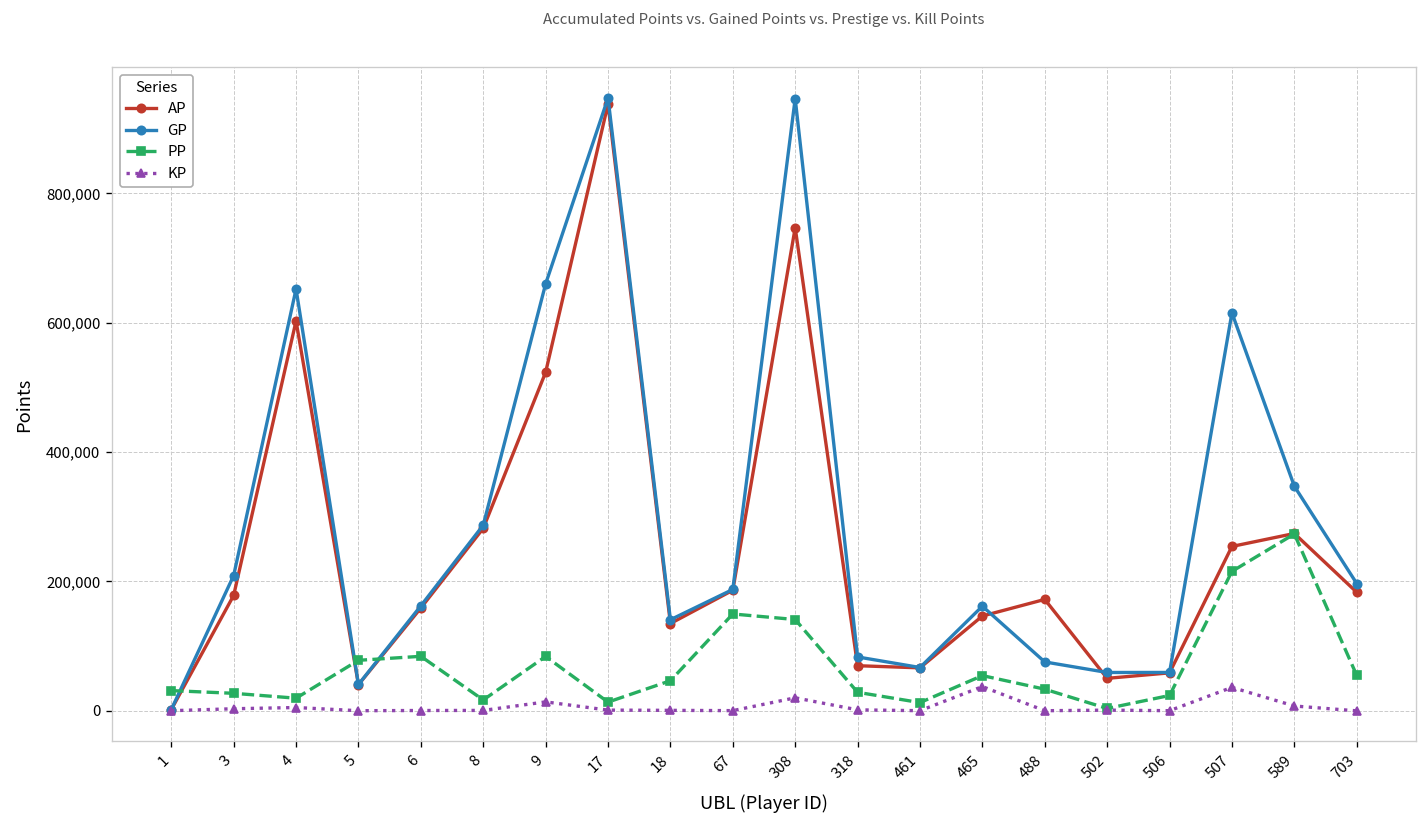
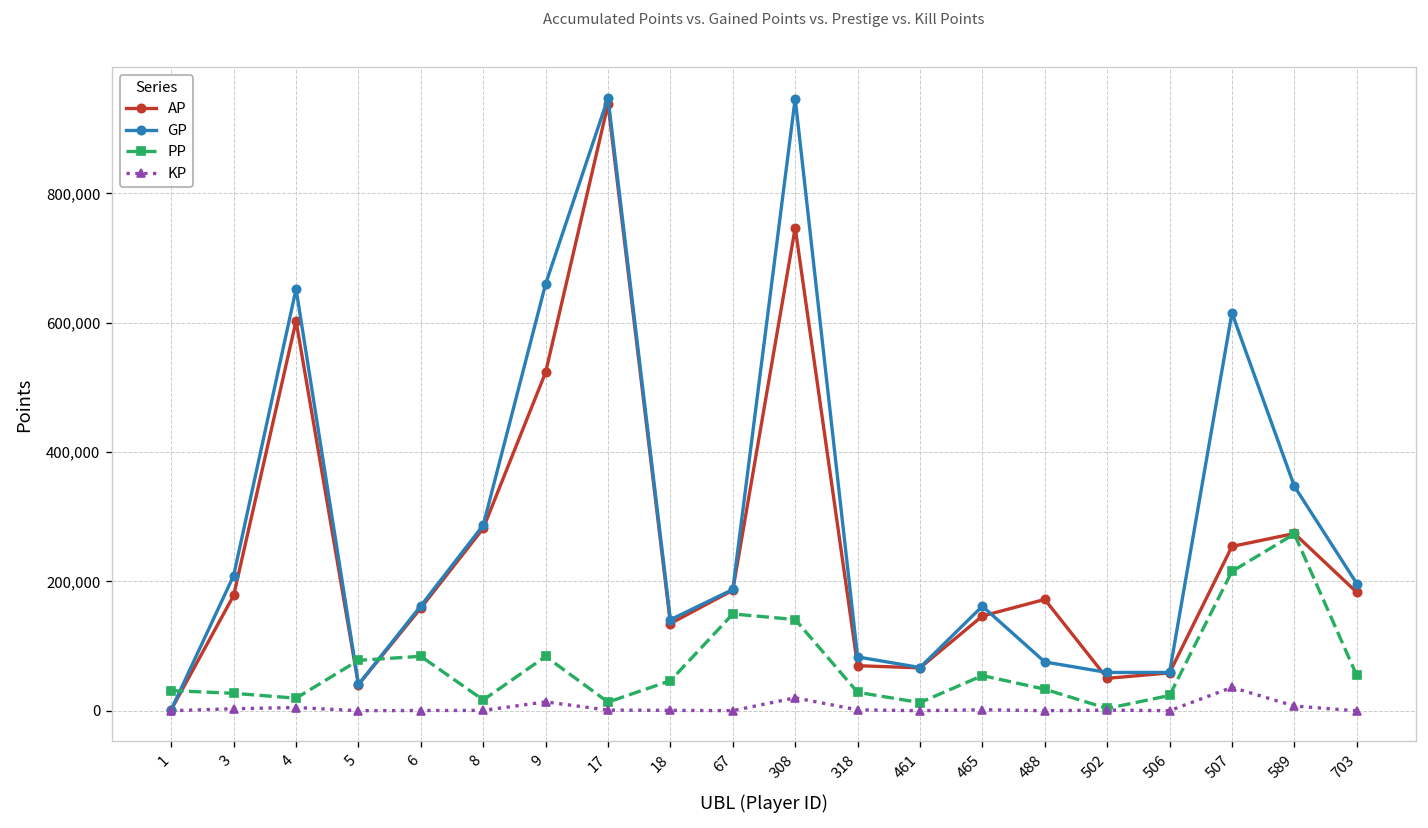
KP, 465: 40,000 -> 0
